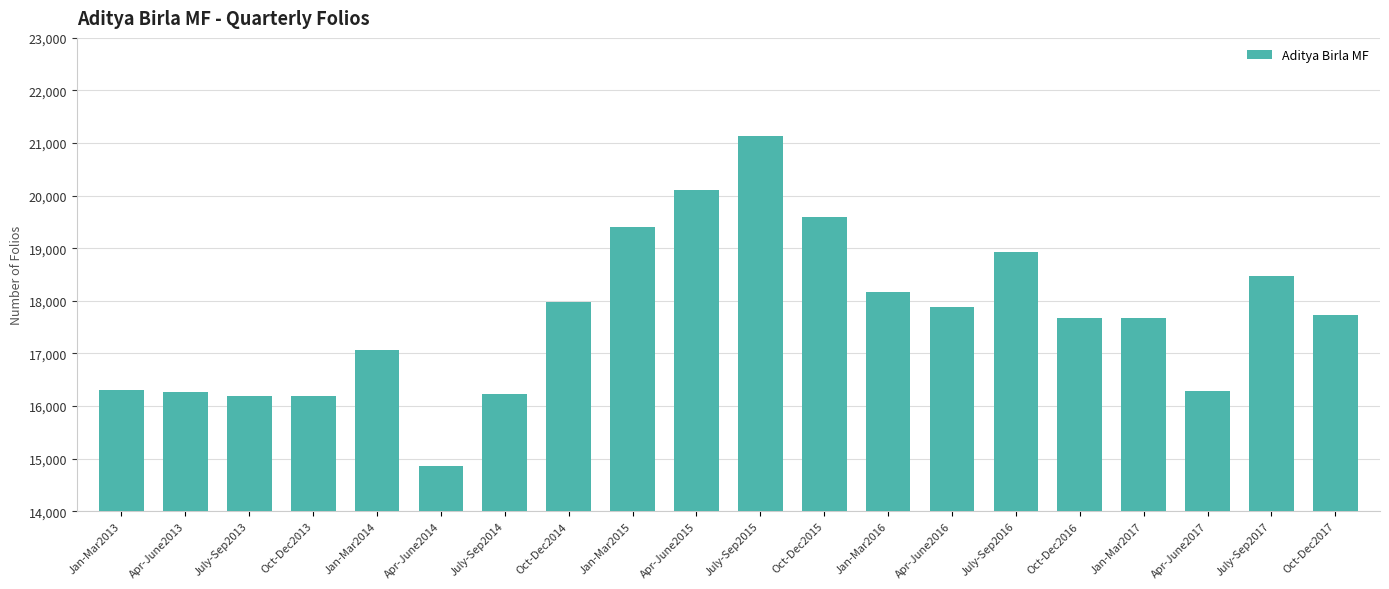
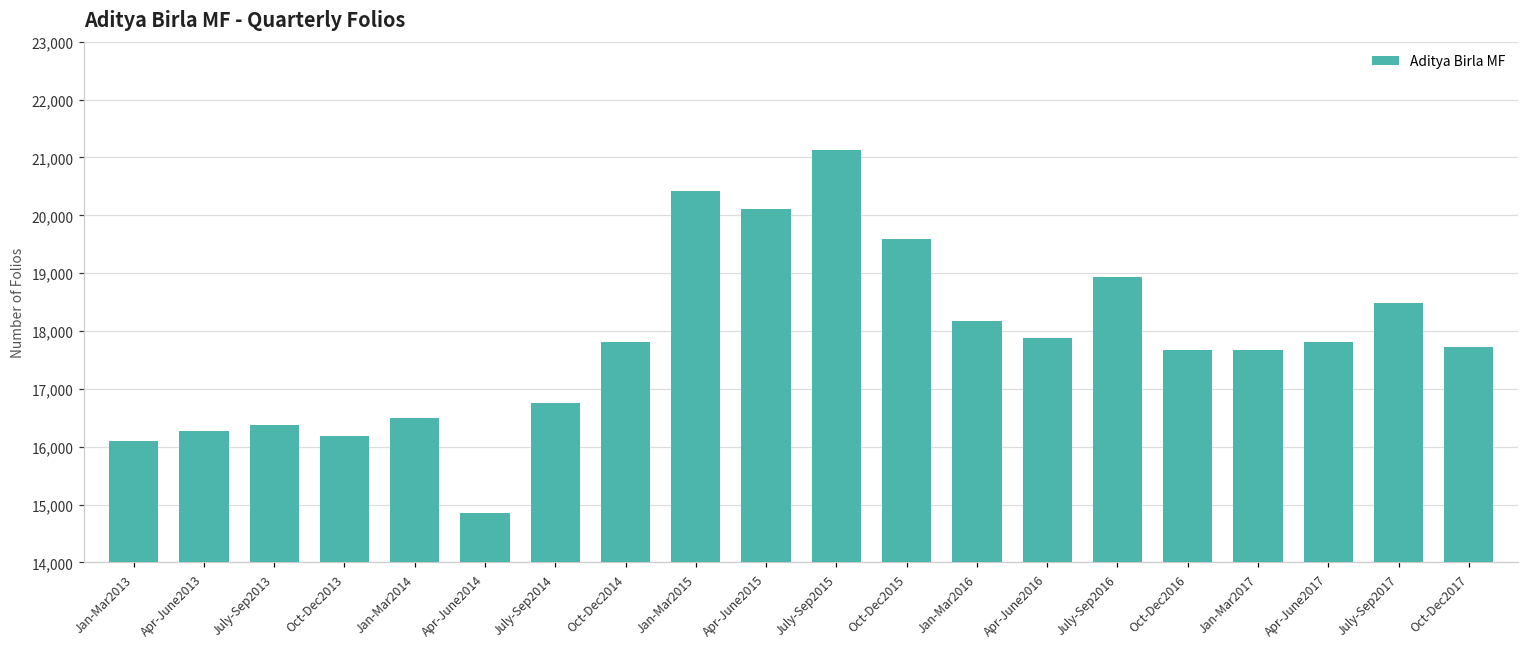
Jan-Mar2013: 16,300 -> 16,100
July-Sep2013: 16,200 -> 16,400
Jan-Mar2014: 17,100 -> 16,500
July-Sep2014: 16,200 -> 16,800
Oct-Dec2014: 18,000 -> 17,800
Jan-Mar2015: 19,400 -> 20,400
Apr-June2017: 16,300 -> 17,800
